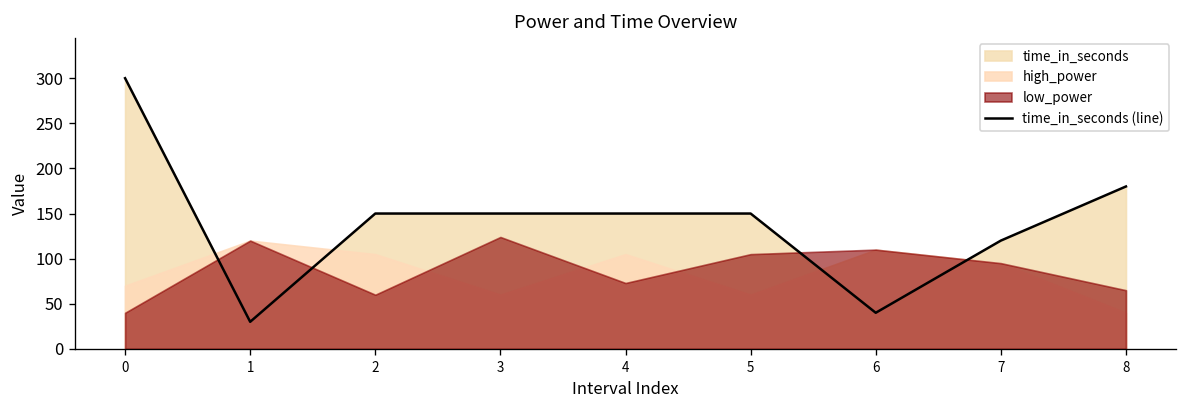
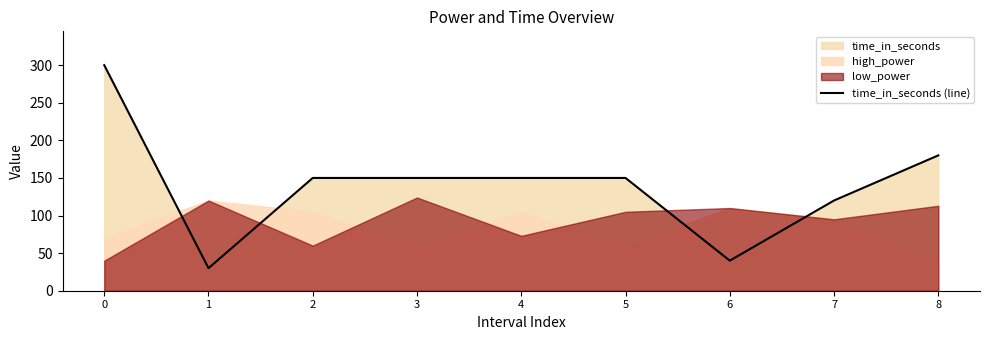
low_power, 8: 70 -> 110
